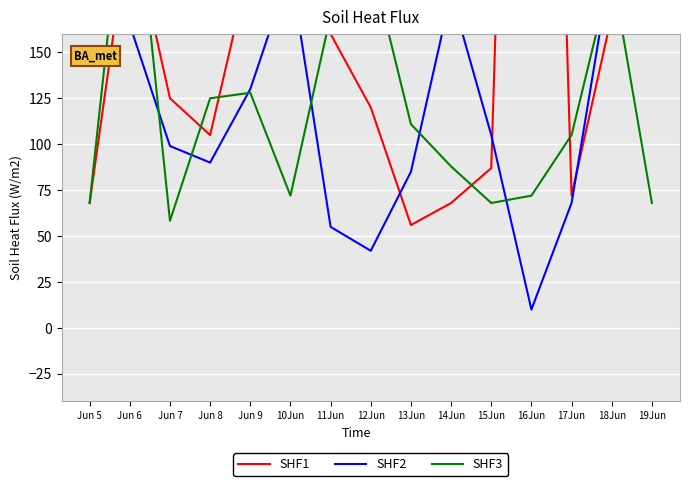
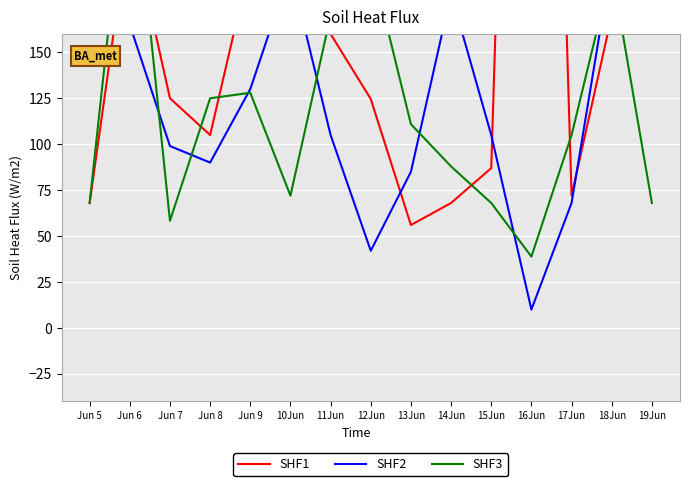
SHF2, 11Jun: 55 -> 105
SHF1, 12Jun: 120 -> 125
SHF3, 16Jun: 72 -> 39
